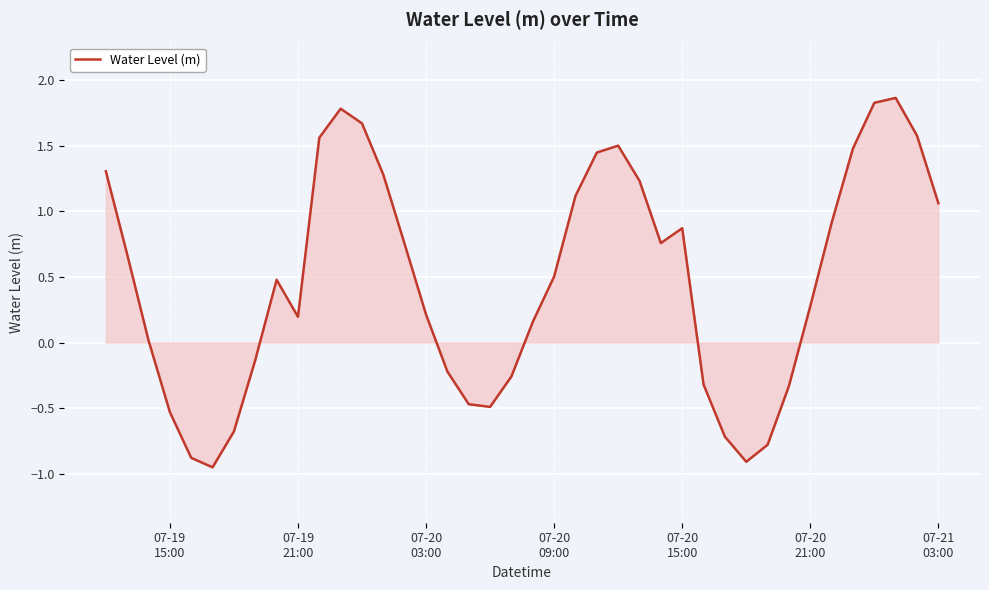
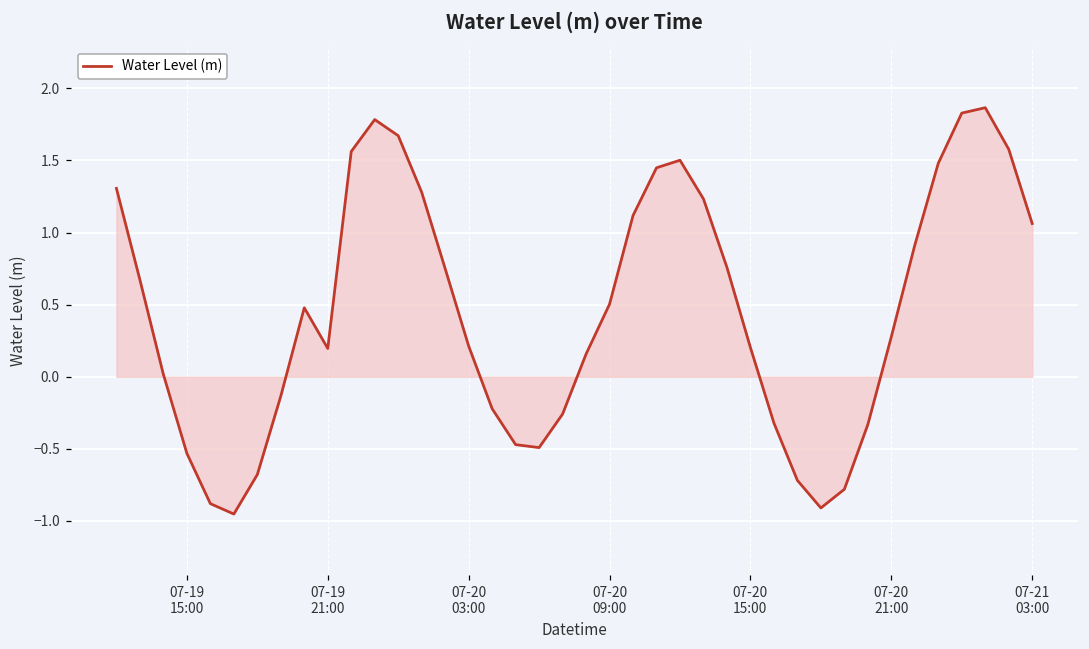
Water Level (m), 07-20 15:00: 0.87 -> 0.20
